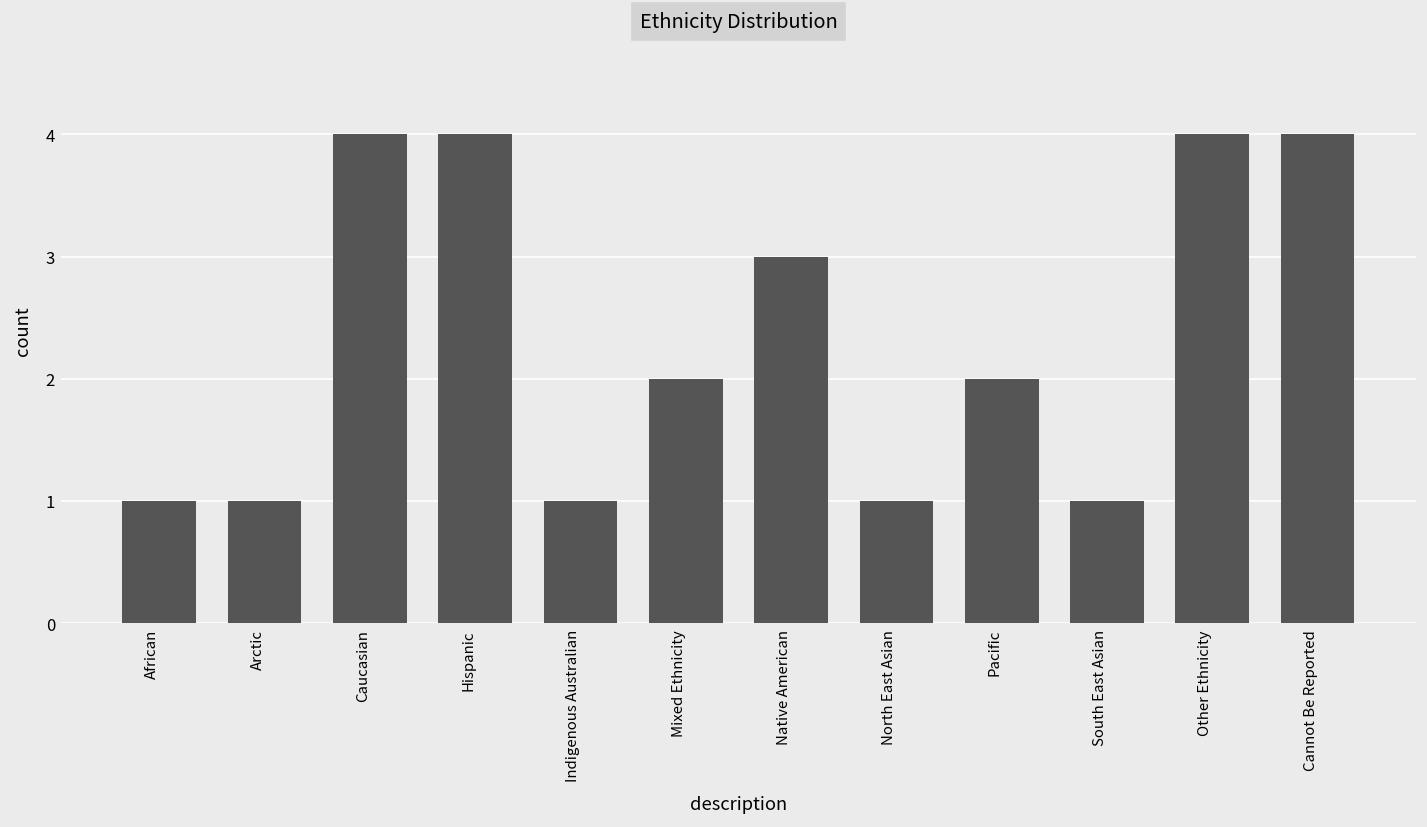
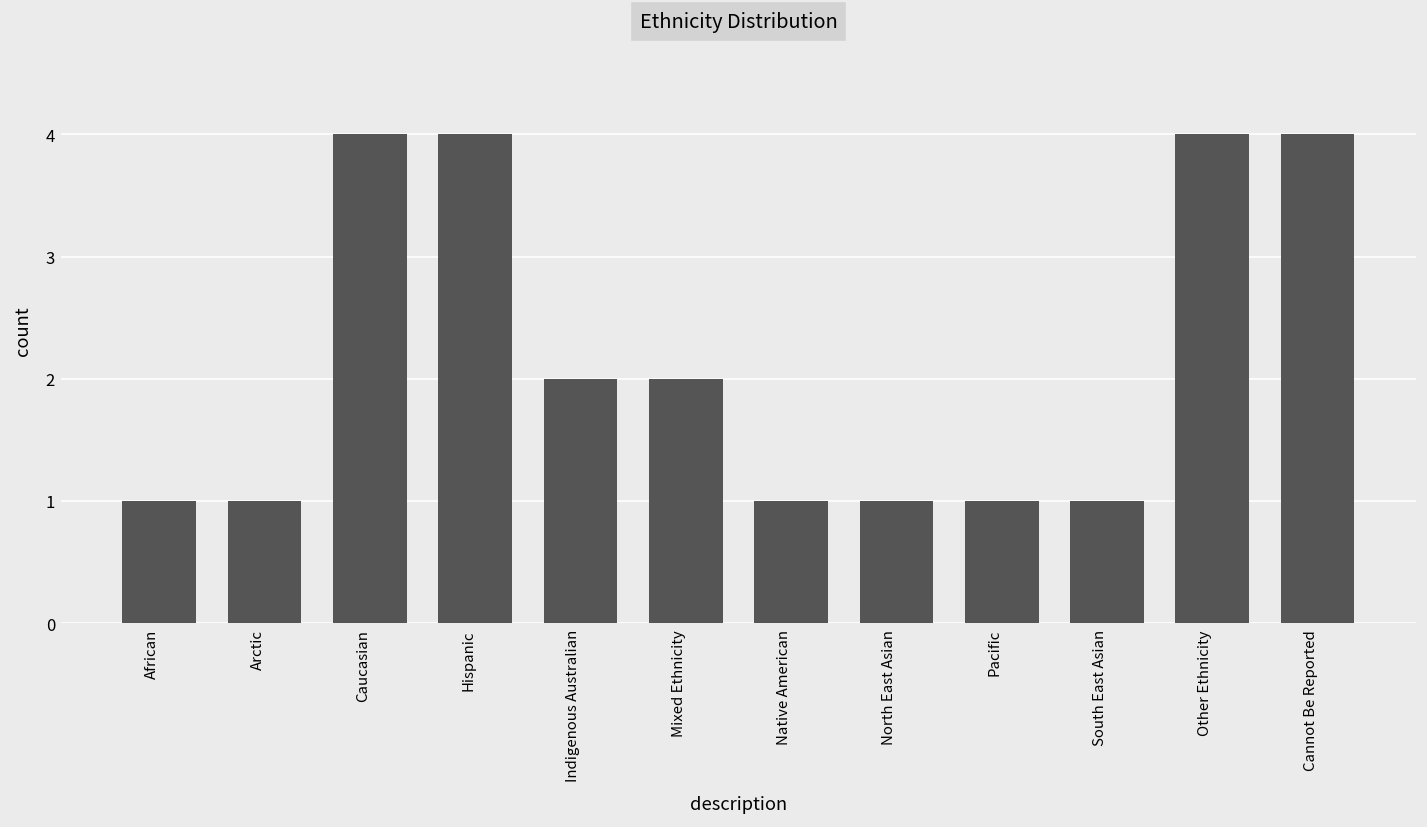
Indigenous Australian: 1 -> 2
Native American: 3 -> 1
Pacific: 2 -> 1
